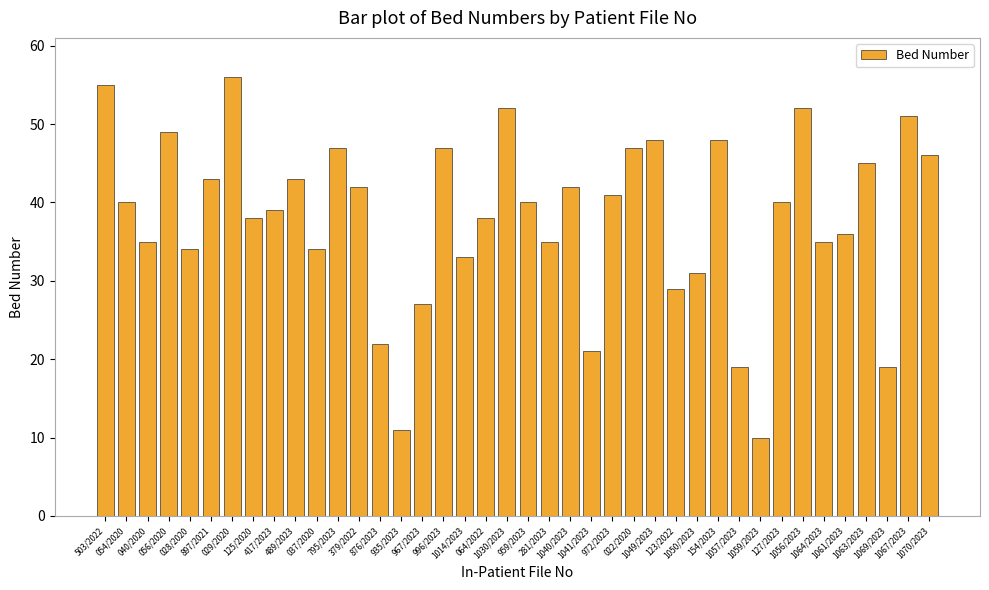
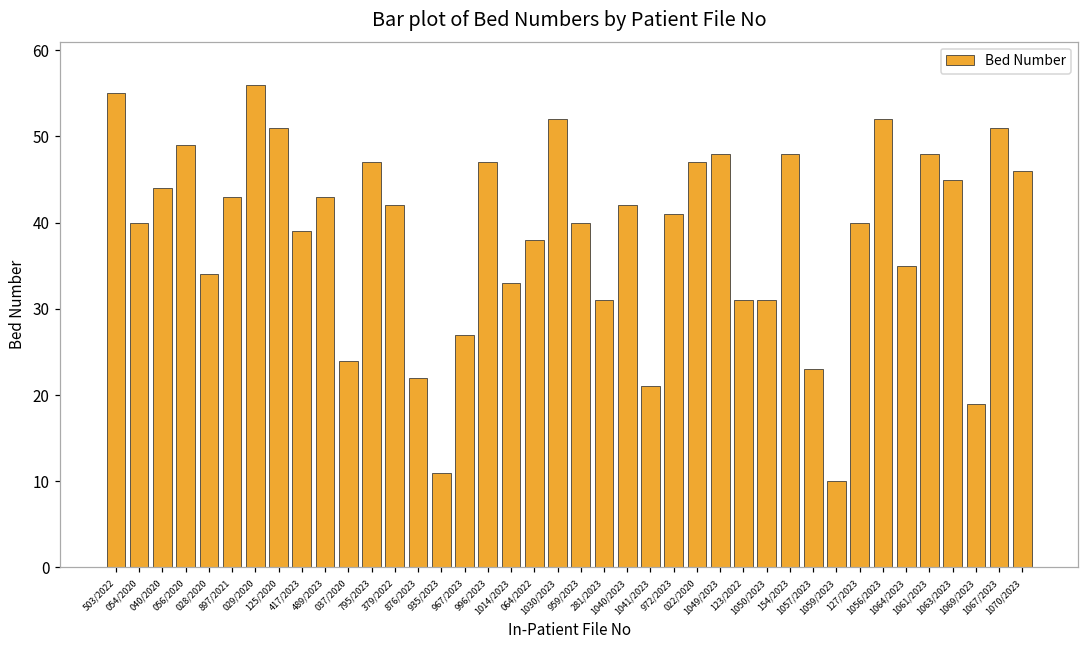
040/2020: 35 -> 44
125/2020: 38 -> 51
037/2020: 34 -> 24
281/2023: 35 -> 31
123/2022: 29 -> 31
1057/2023: 19 -> 23
1061/2023: 36 -> 48
